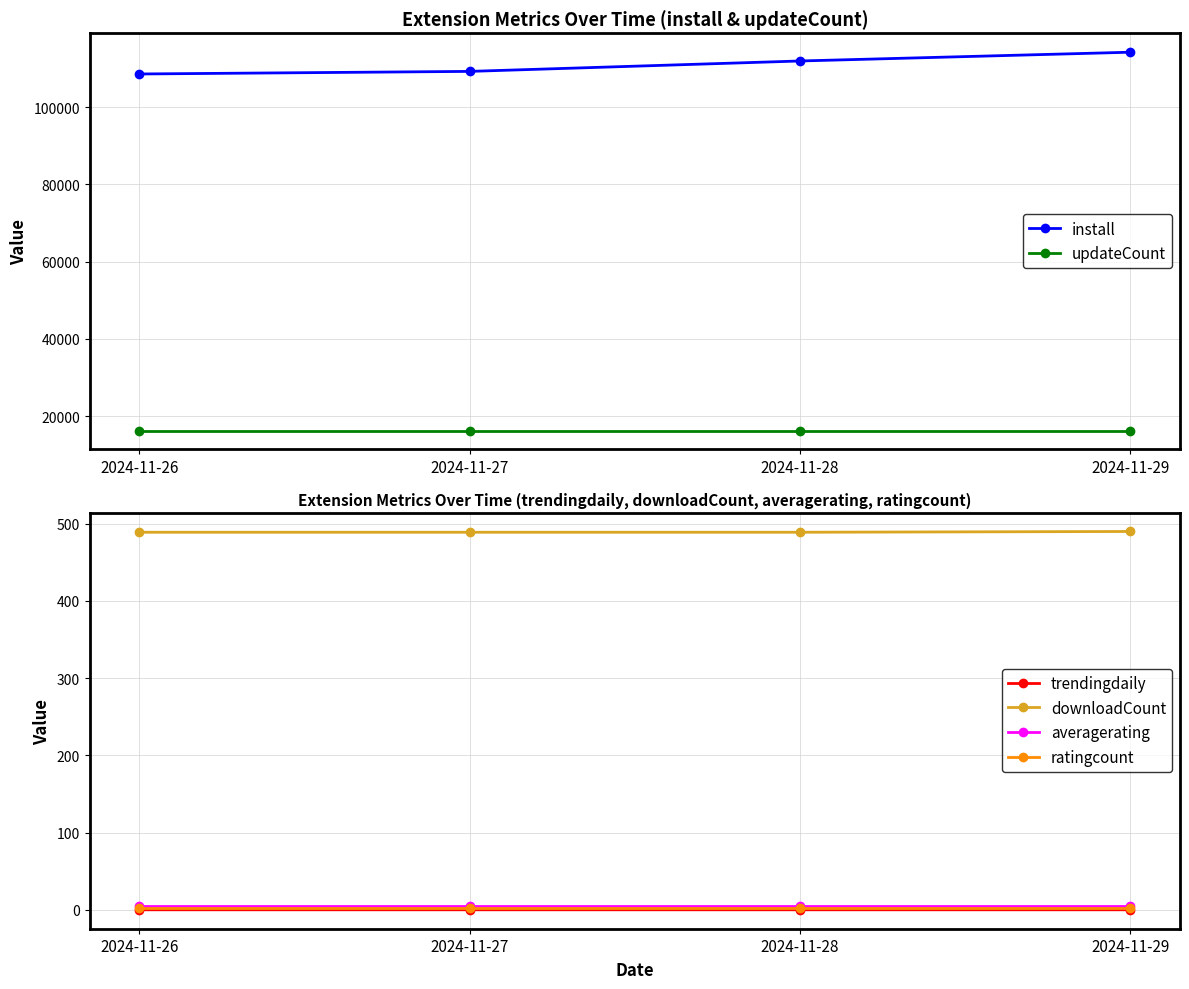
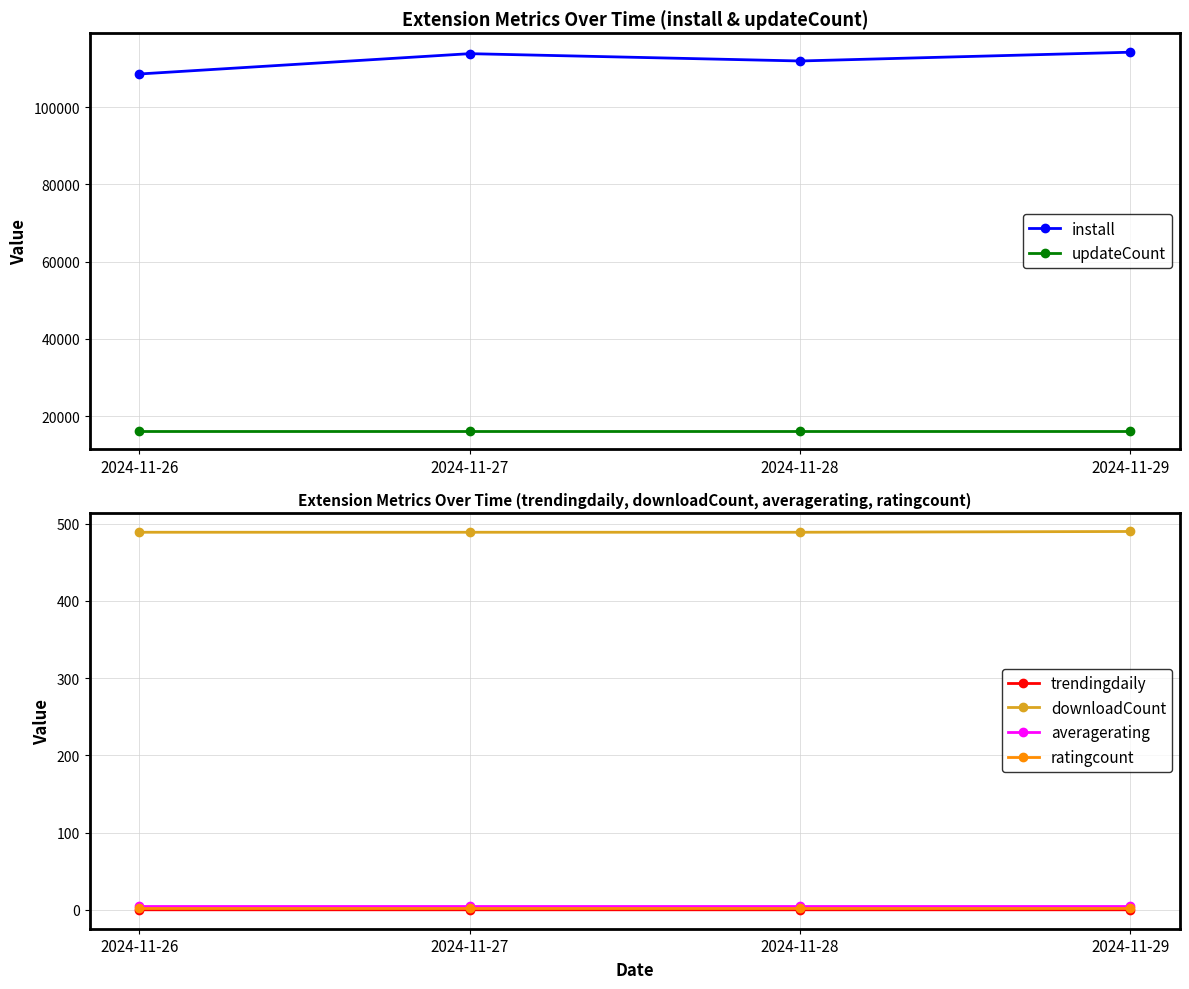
Extension Metrics Over Time (install & updateCount), install, 2024-11-27: 109000 -> 114000
